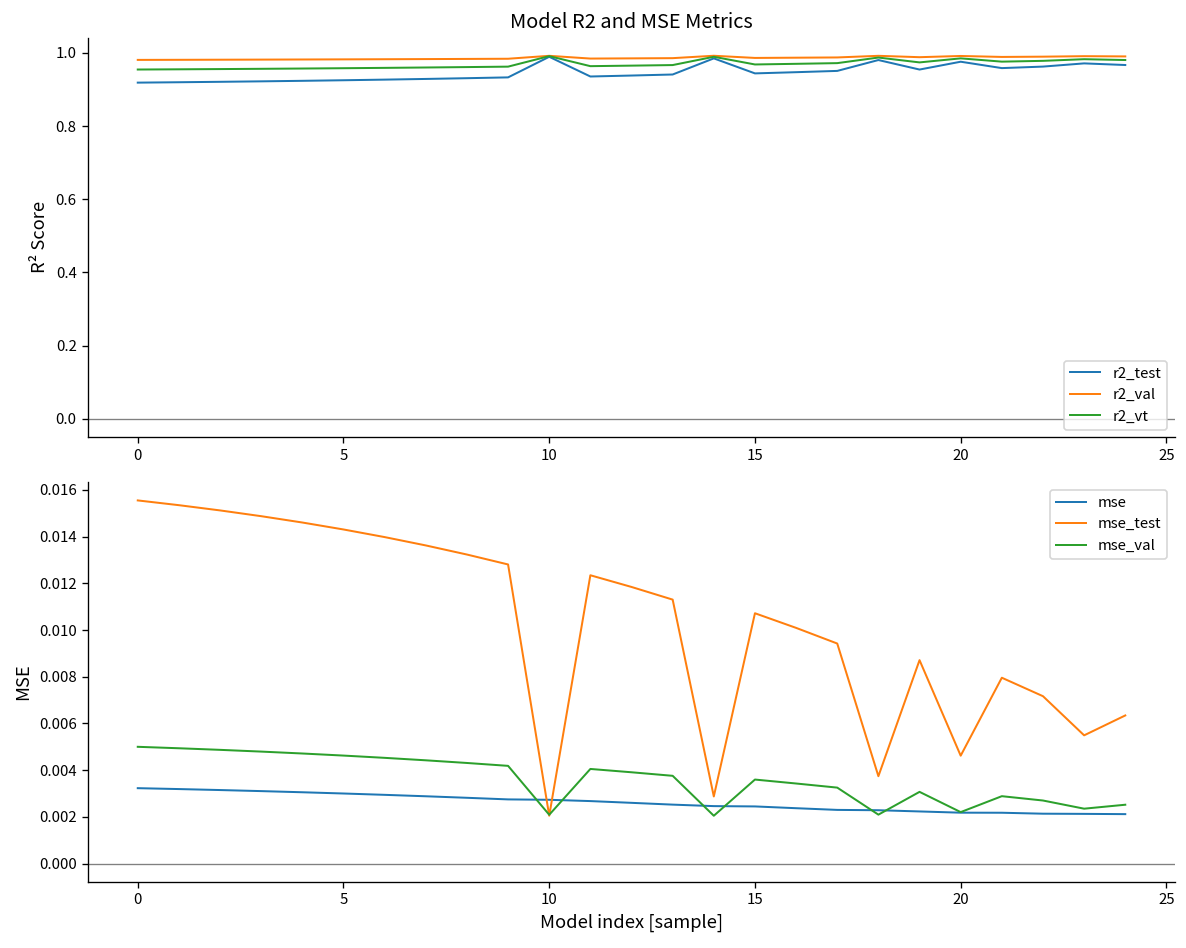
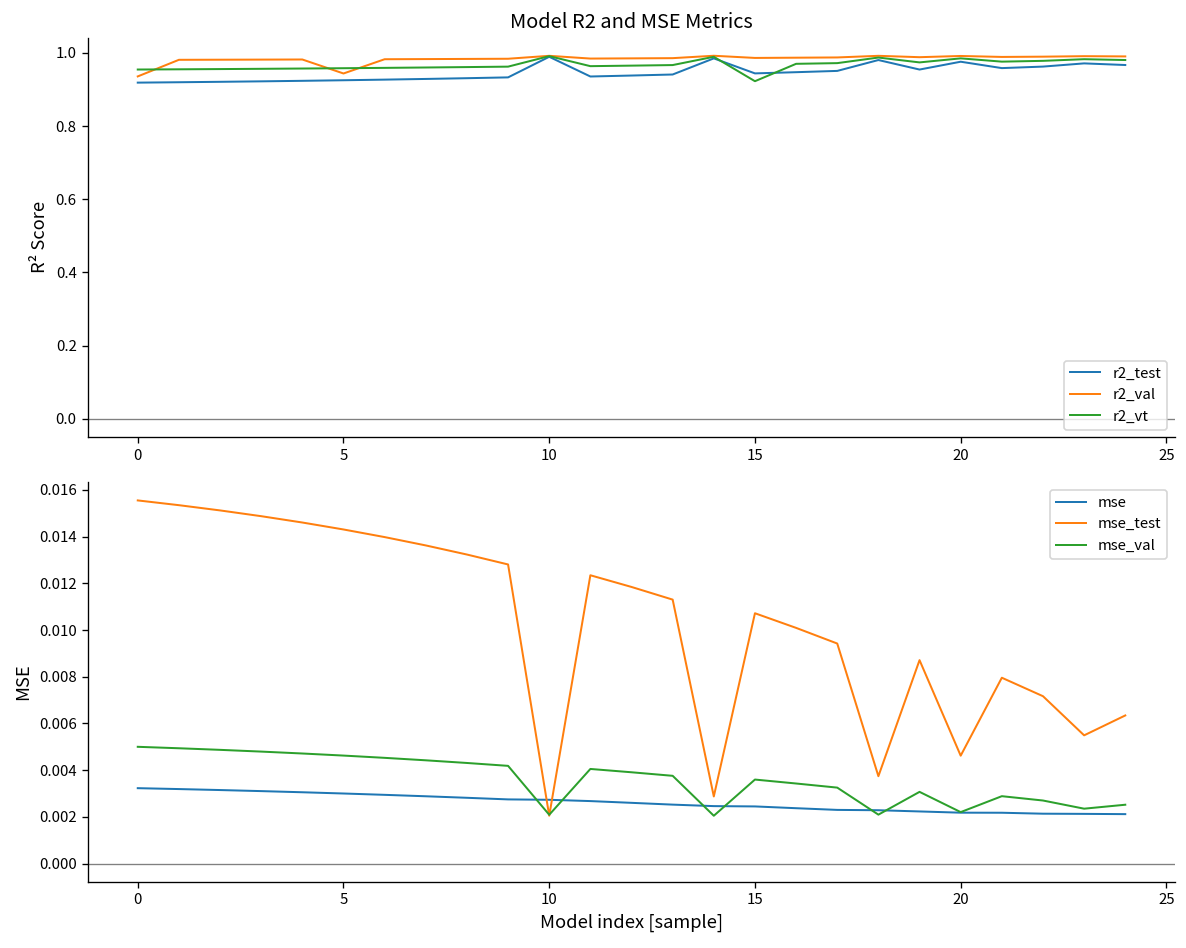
Model R2 and MSE Metrics, r2_val, 0: 0.98 -> 0.94
Model R2 and MSE Metrics, r2_val, 5: 0.98 -> 0.94
Model R2 and MSE Metrics, r2_vt, 15: 0.97 -> 0.92
